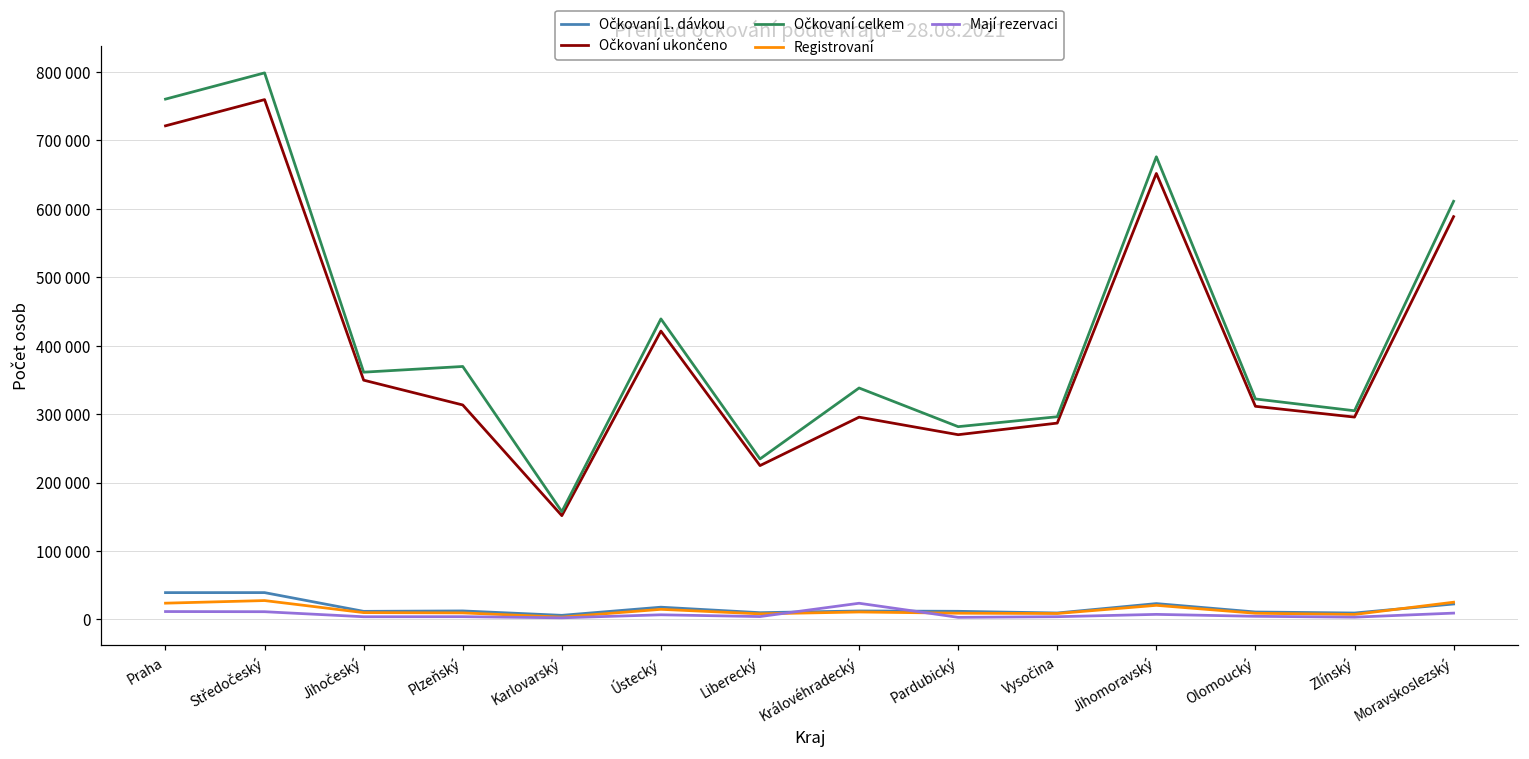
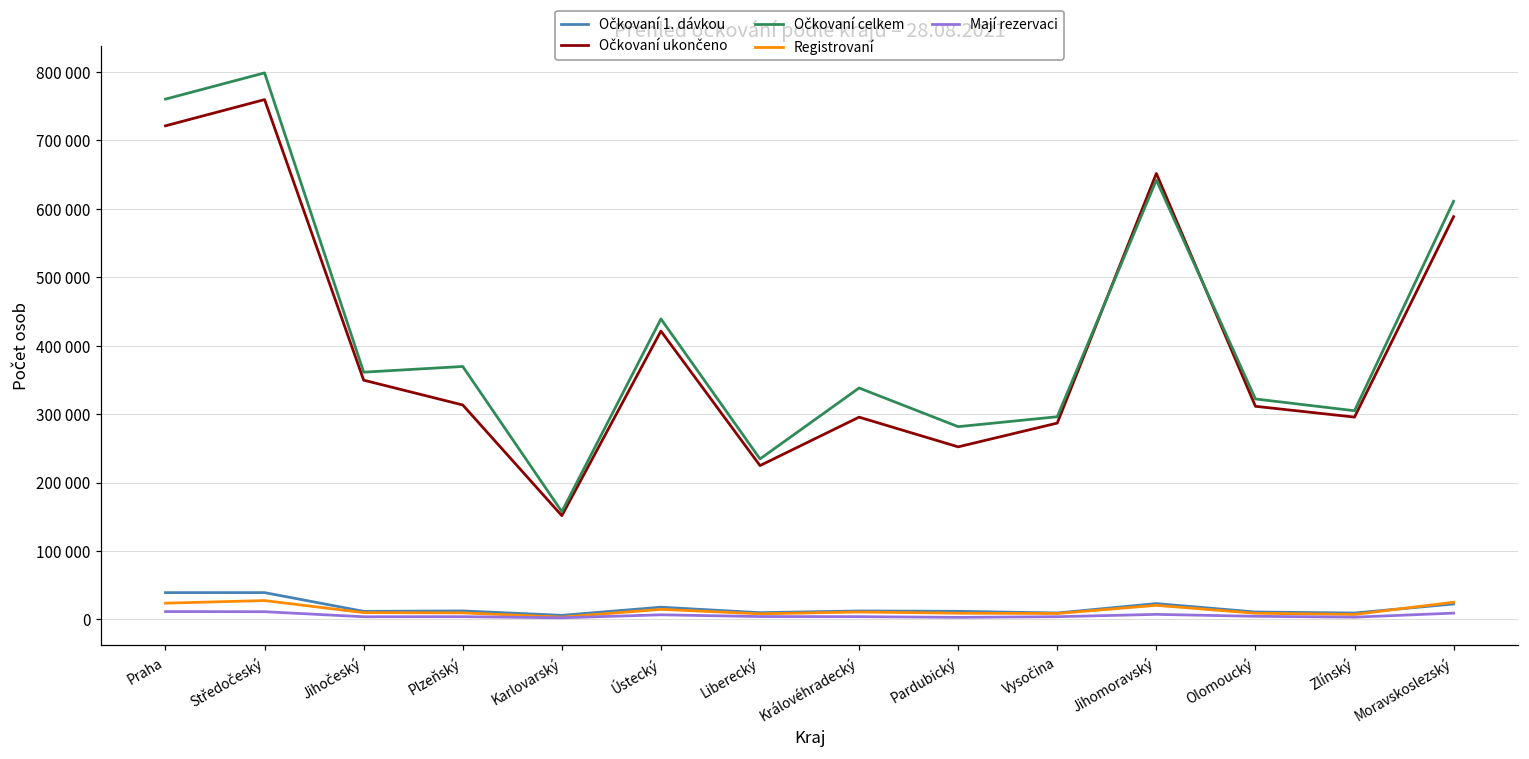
Mají rezervaci, Královéhradecký: 20000 -> 0
Očkovaní ukončeno, Pardubický: 270000 -> 250000
Očkovaní celkem, Jihomoravský: 680000 -> 640000
